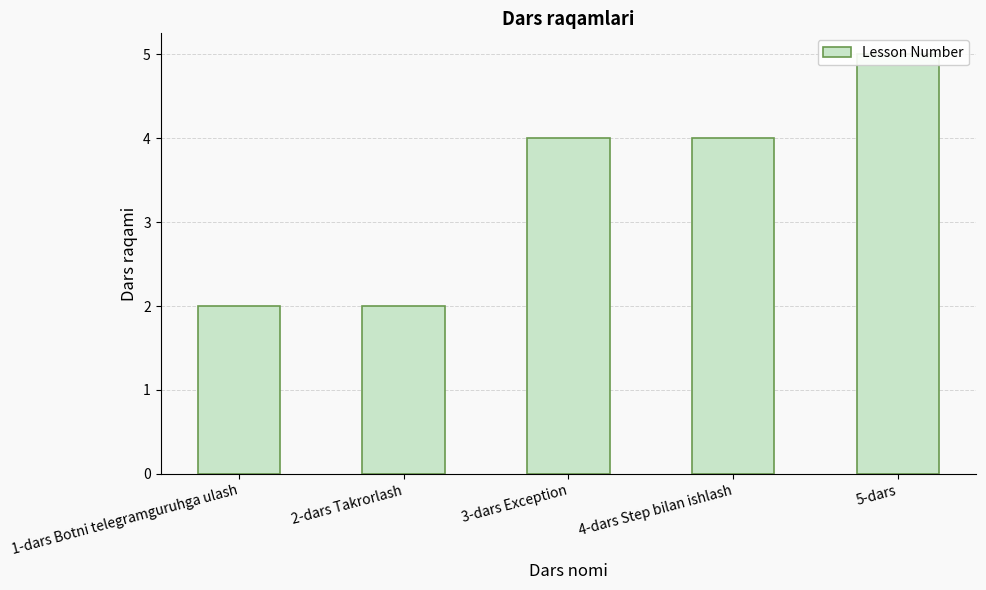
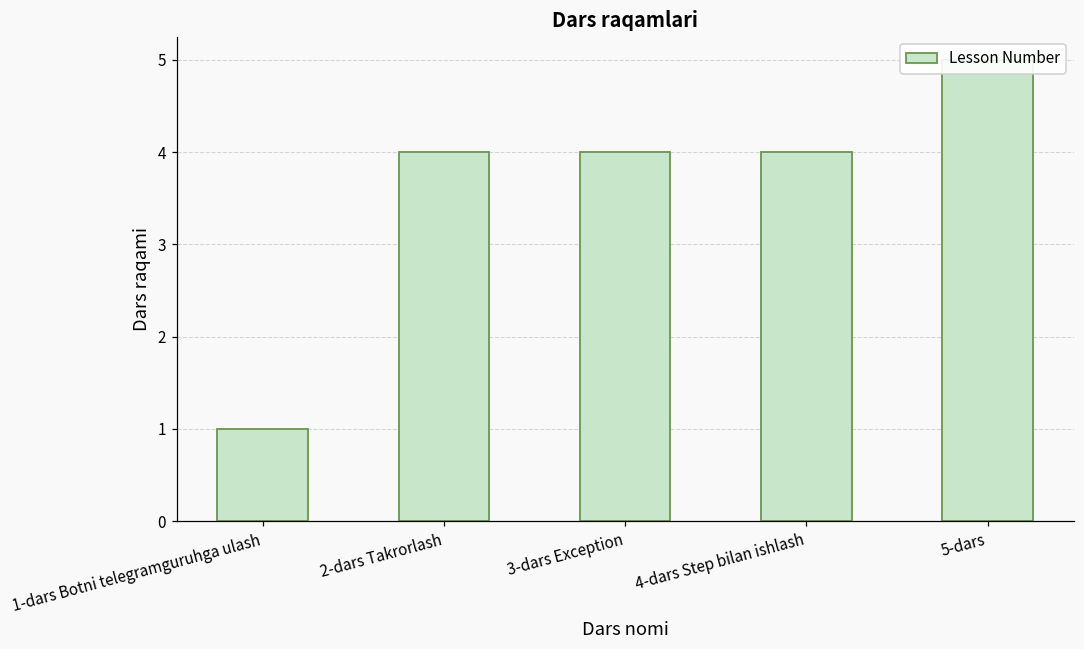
1-dars Botni telegramguruhga ulash: 2 -> 1
2-dars Takrorlash: 2 -> 4
